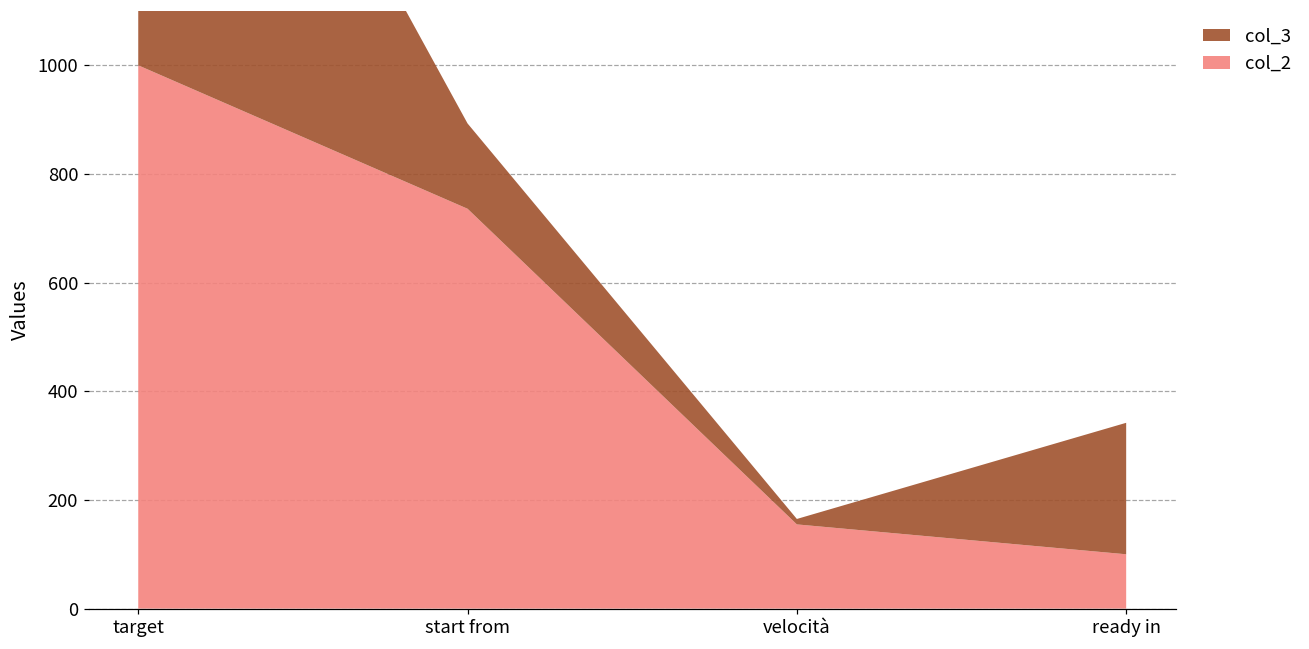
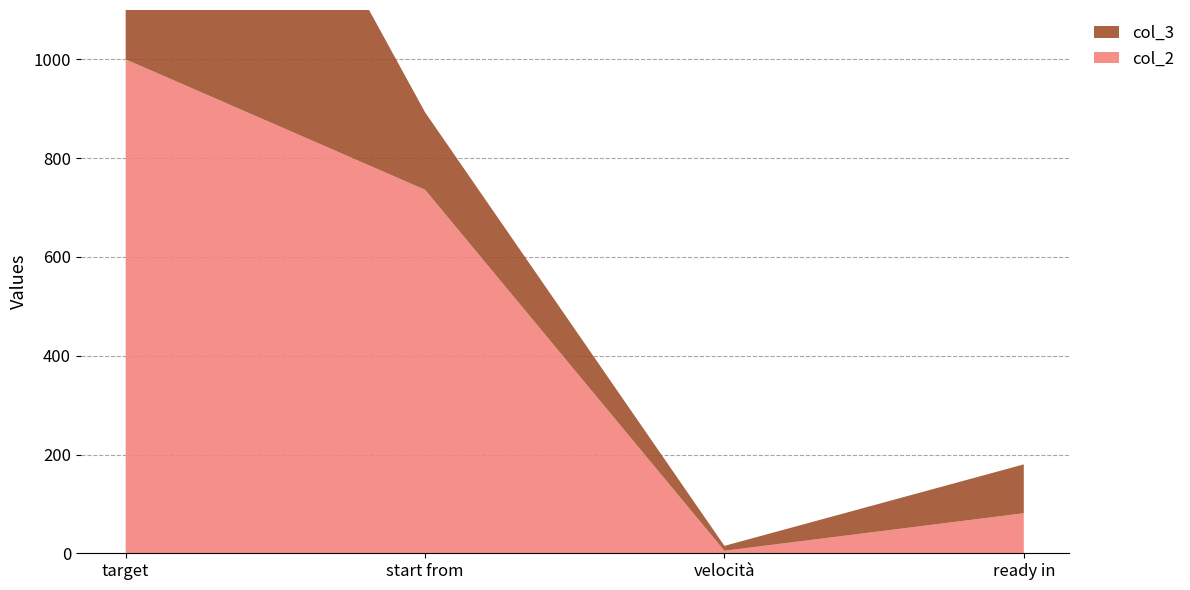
col_2, velocità: 160 -> 10
col_2, ready in: 100 -> 80
col_3, ready in: 240 -> 100
